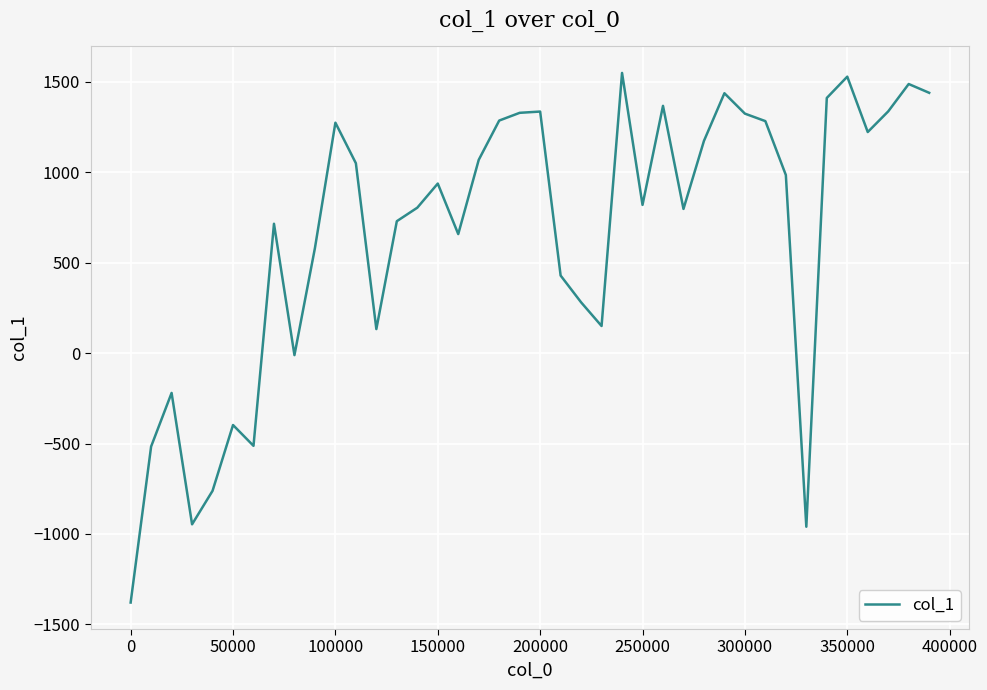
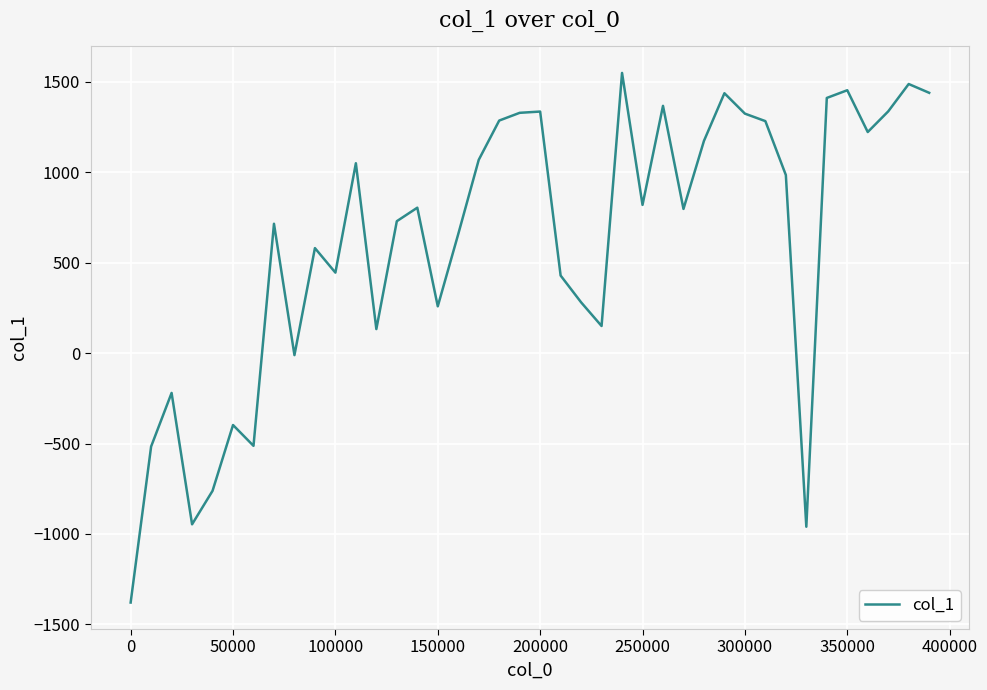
100000: 1270 -> 440
150000: 940 -> 260
350000: 1530 -> 1450
